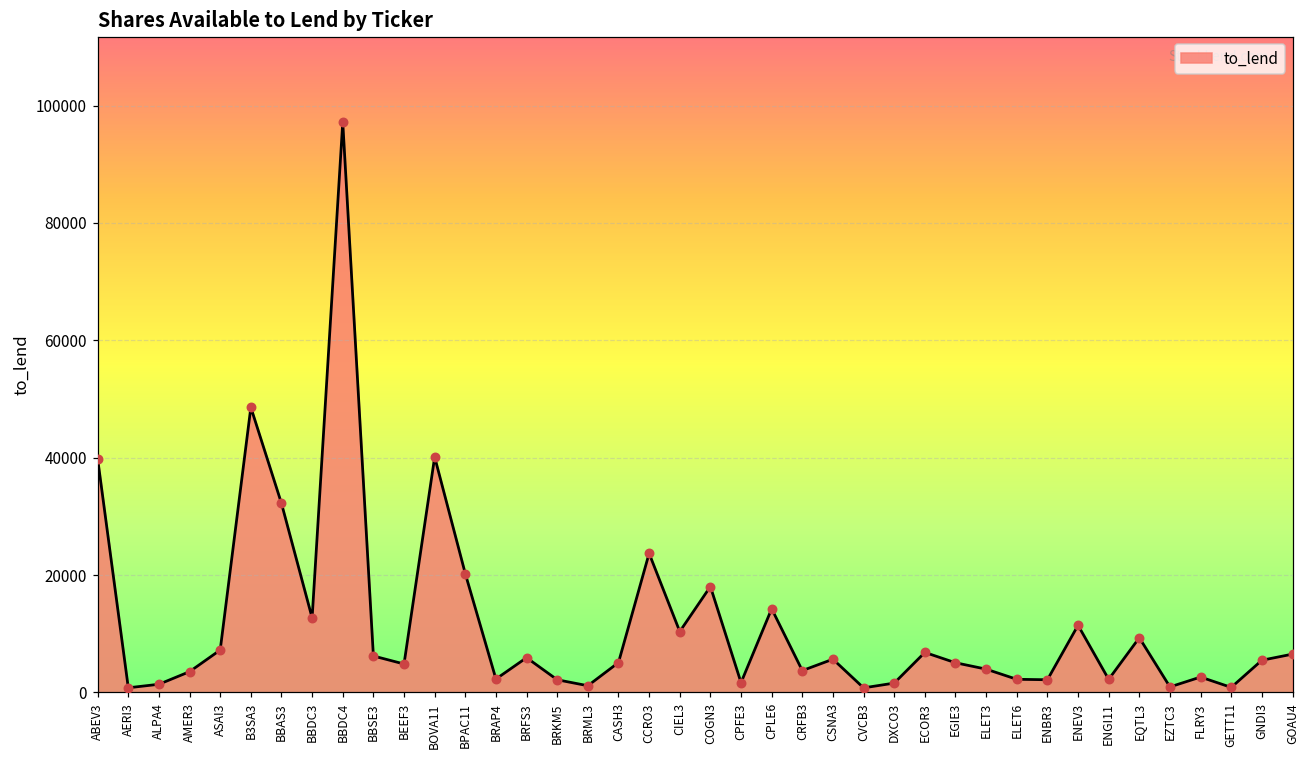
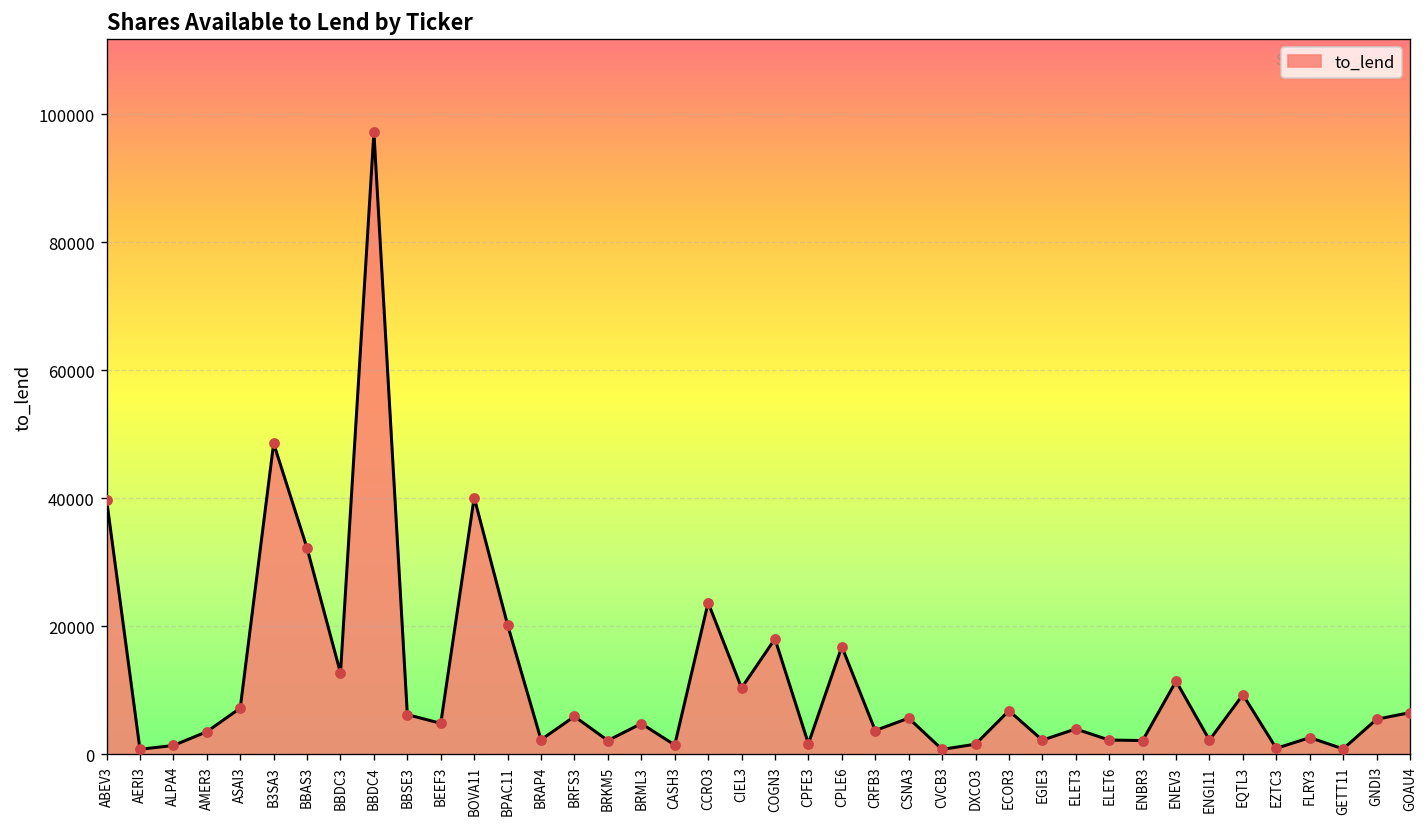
BRML3: 1000 -> 5000
CASH3: 5000 -> 1000
CPLE6: 14000 -> 17000
EGIE3: 5000 -> 2000
